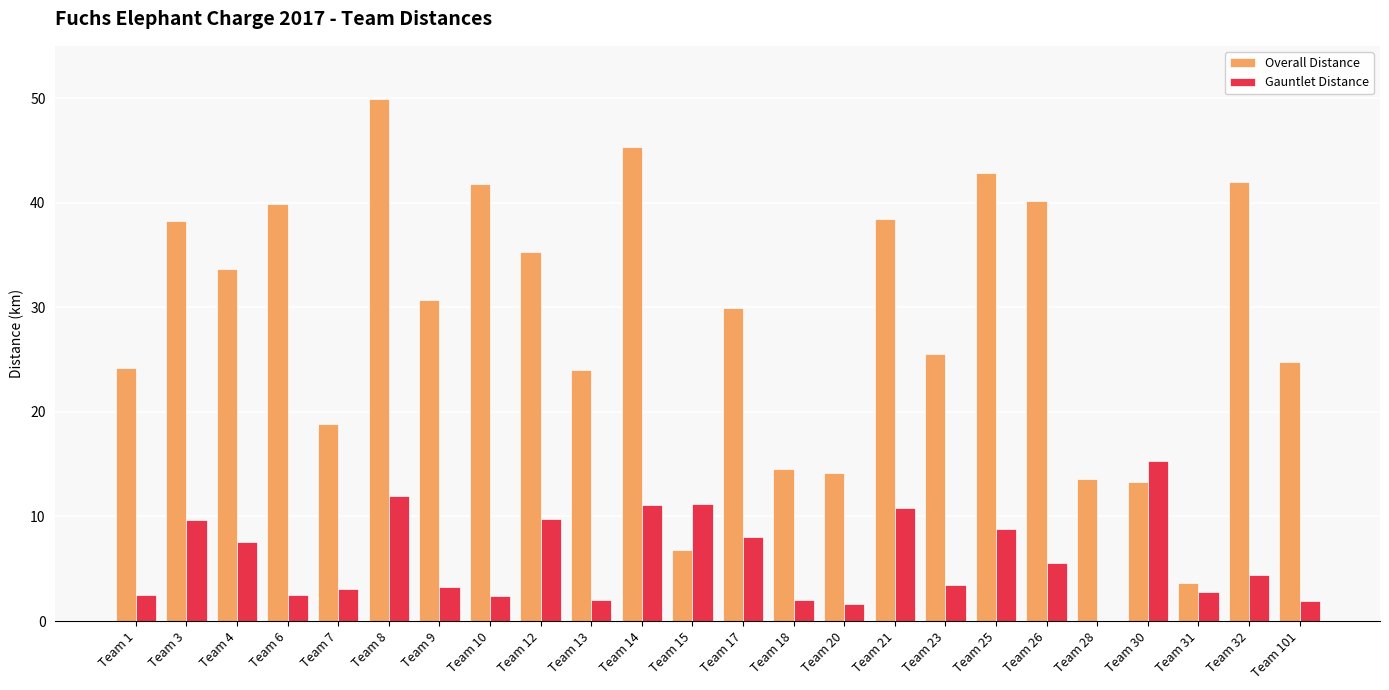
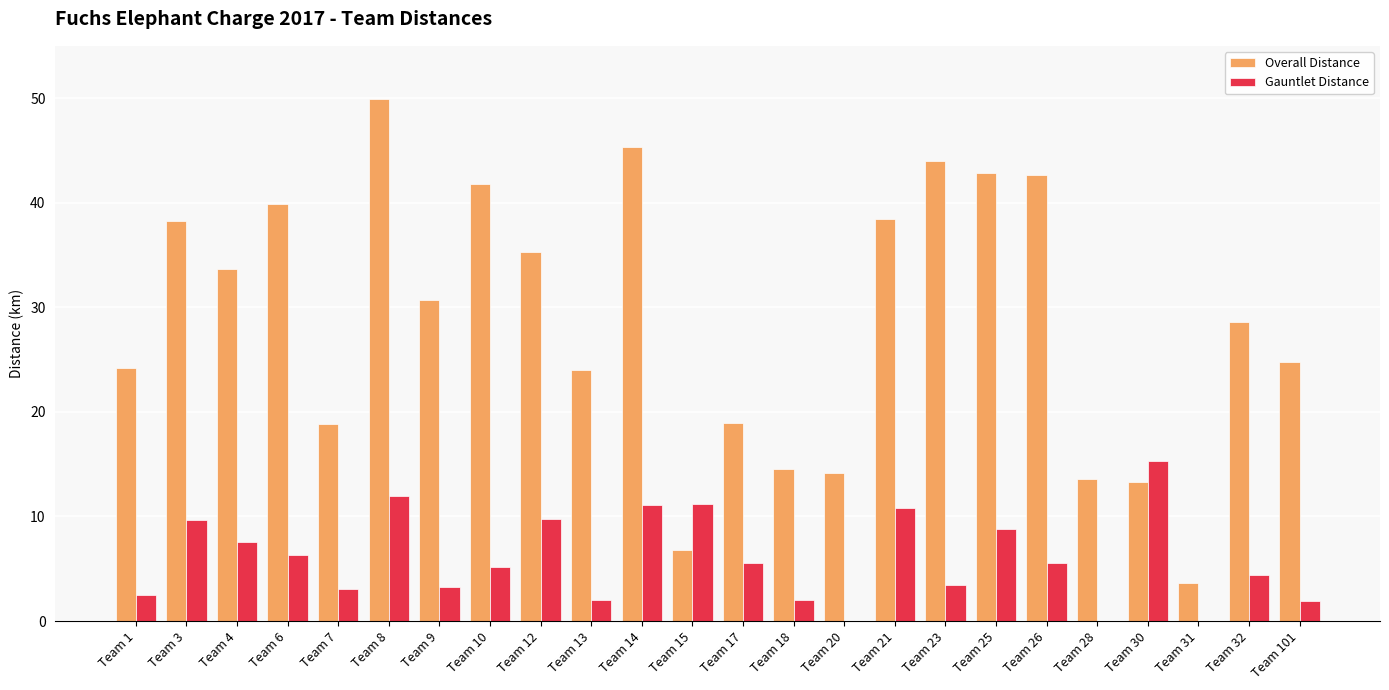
Gauntlet Distance, Team 6: 2.5 -> 6.4
Gauntlet Distance, Team 10: 2.4 -> 5.1
Overall Distance, Team 17: 30.0 -> 18.9
Gauntlet Distance, Team 17: 8.1 -> 5.5
Gauntlet Distance, Team 20: 1.6 -> 0.0
Overall Distance, Team 23: 25.6 -> 44.0
Overall Distance, Team 26: 40.2 -> 42.6
Gauntlet Distance, Team 31: 2.8 -> 0.0
Overall Distance, Team 32: 42.0 -> 28.6
